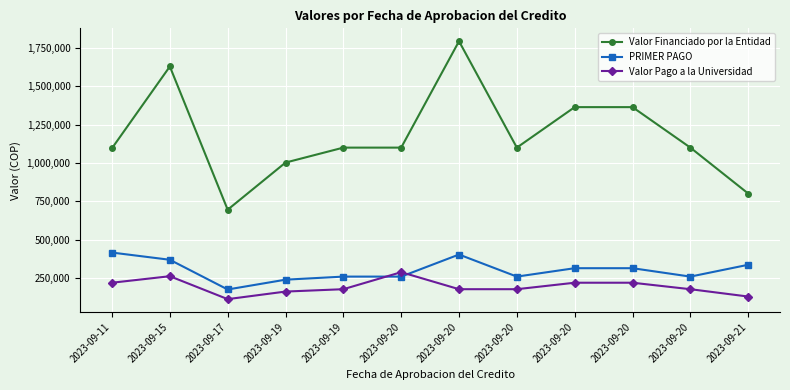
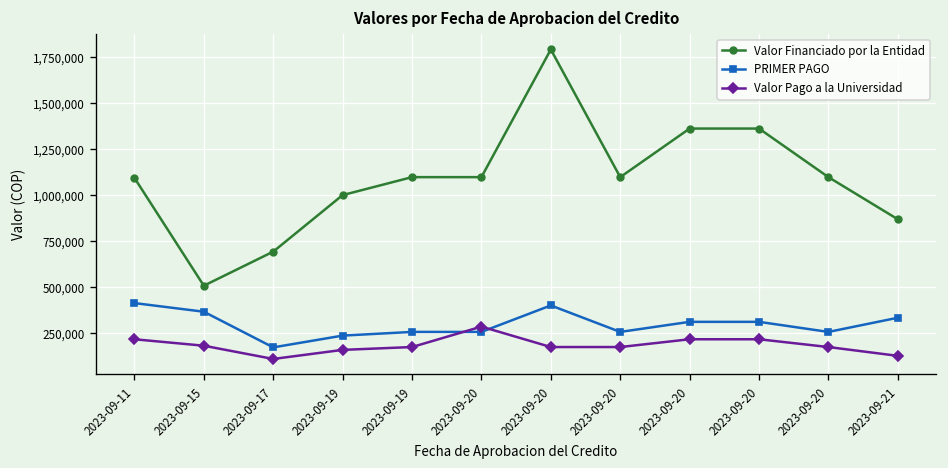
Valor Financiado por la Entidad, 2023-09-15: 1,630,000 -> 510,000
Valor Pago a la Universidad, 2023-09-15: 260,000 -> 180,000
Valor Financiado por la Entidad, 2023-09-21: 800,000 -> 870,000
